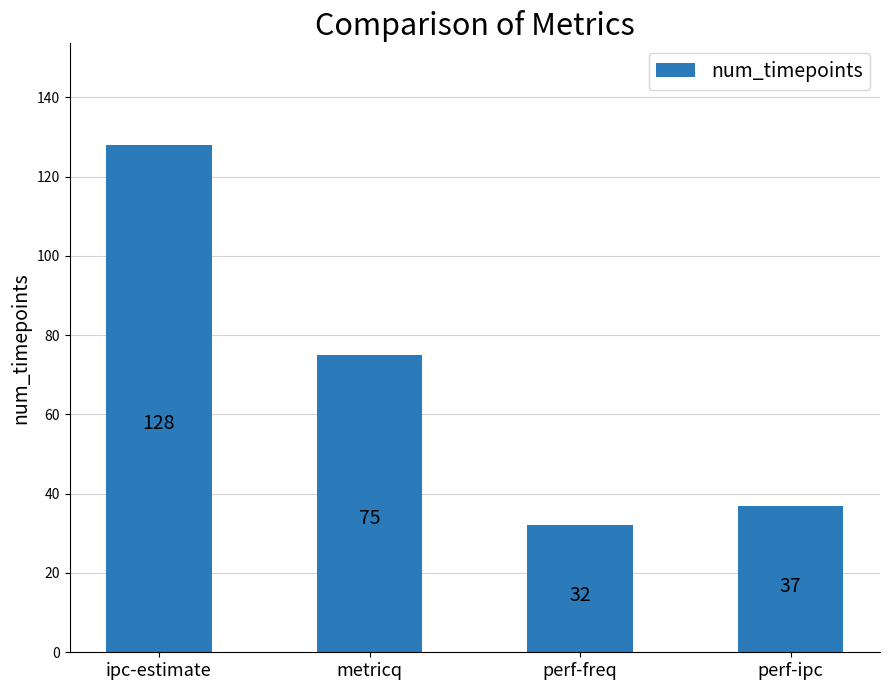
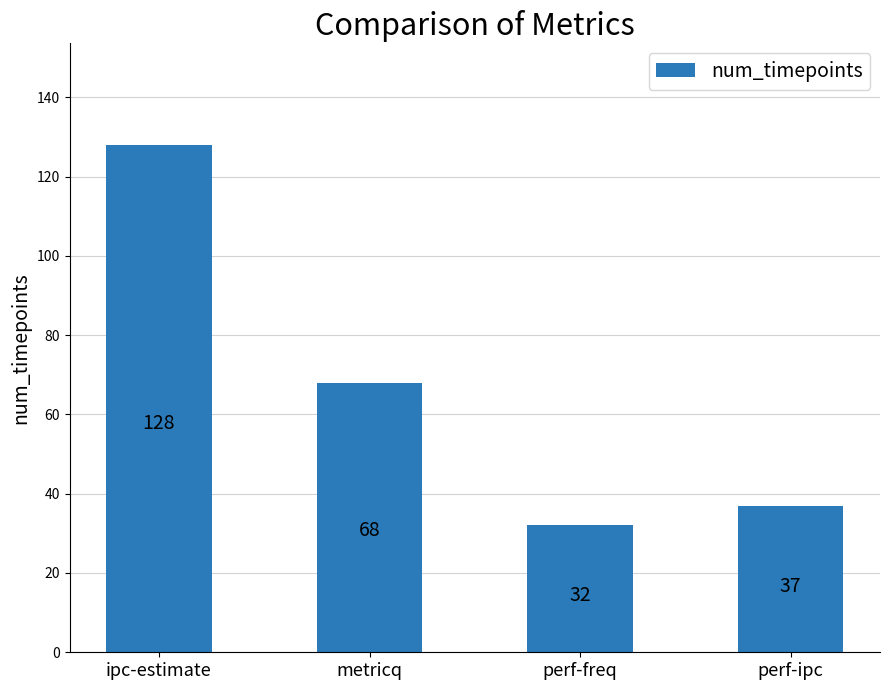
metricq: 75 -> 68
